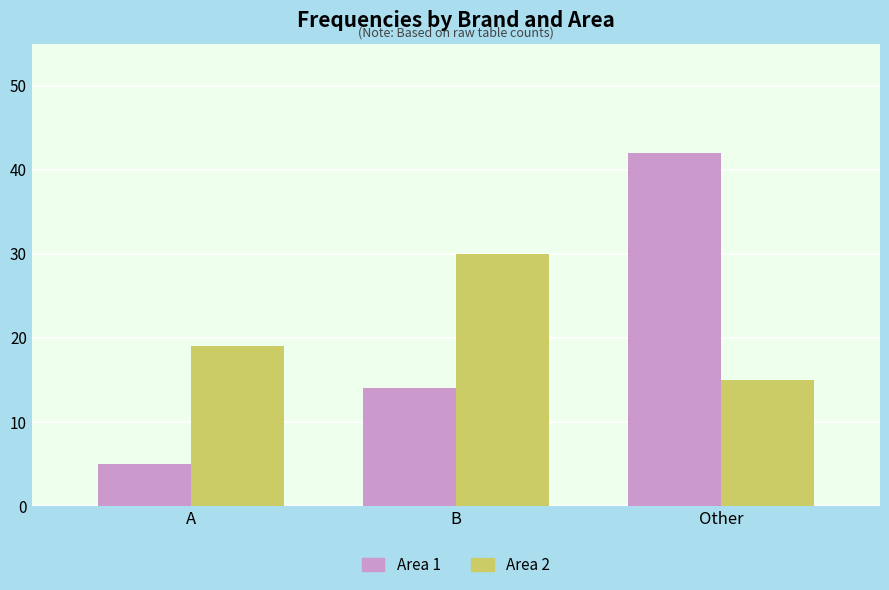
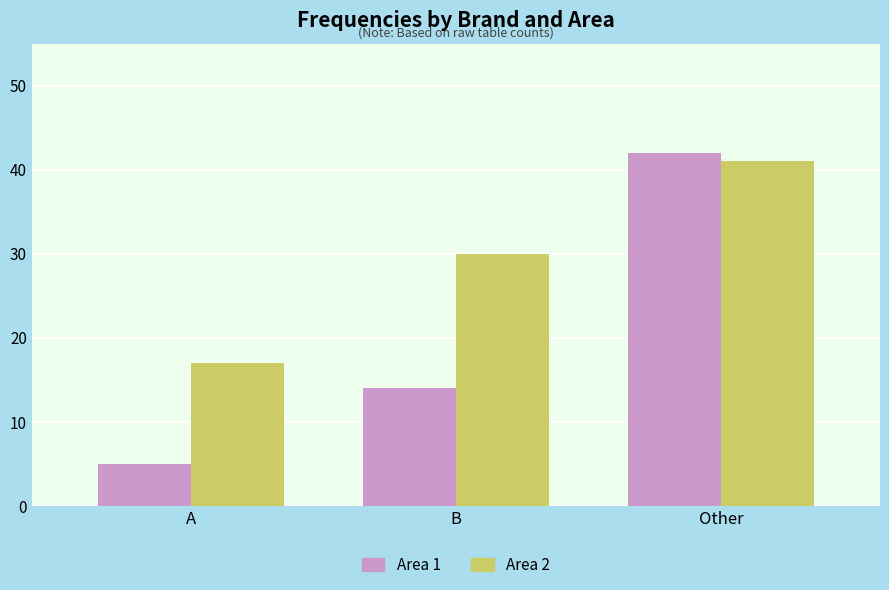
Area 2, A: 19 -> 17
Area 2, Other: 15 -> 41
